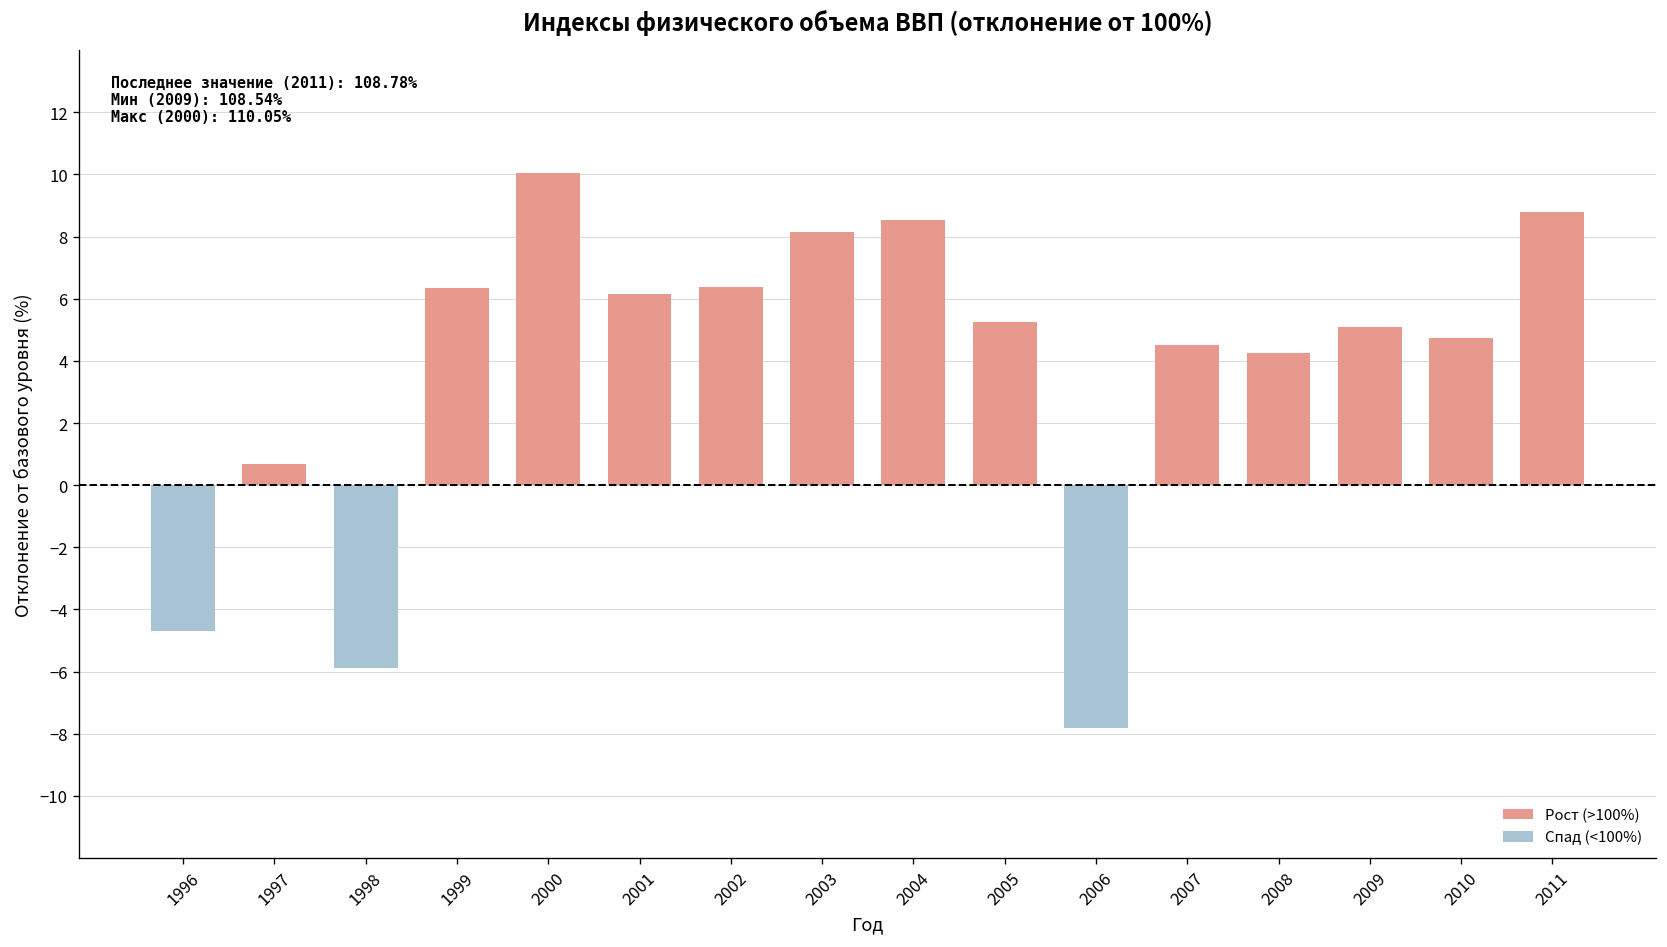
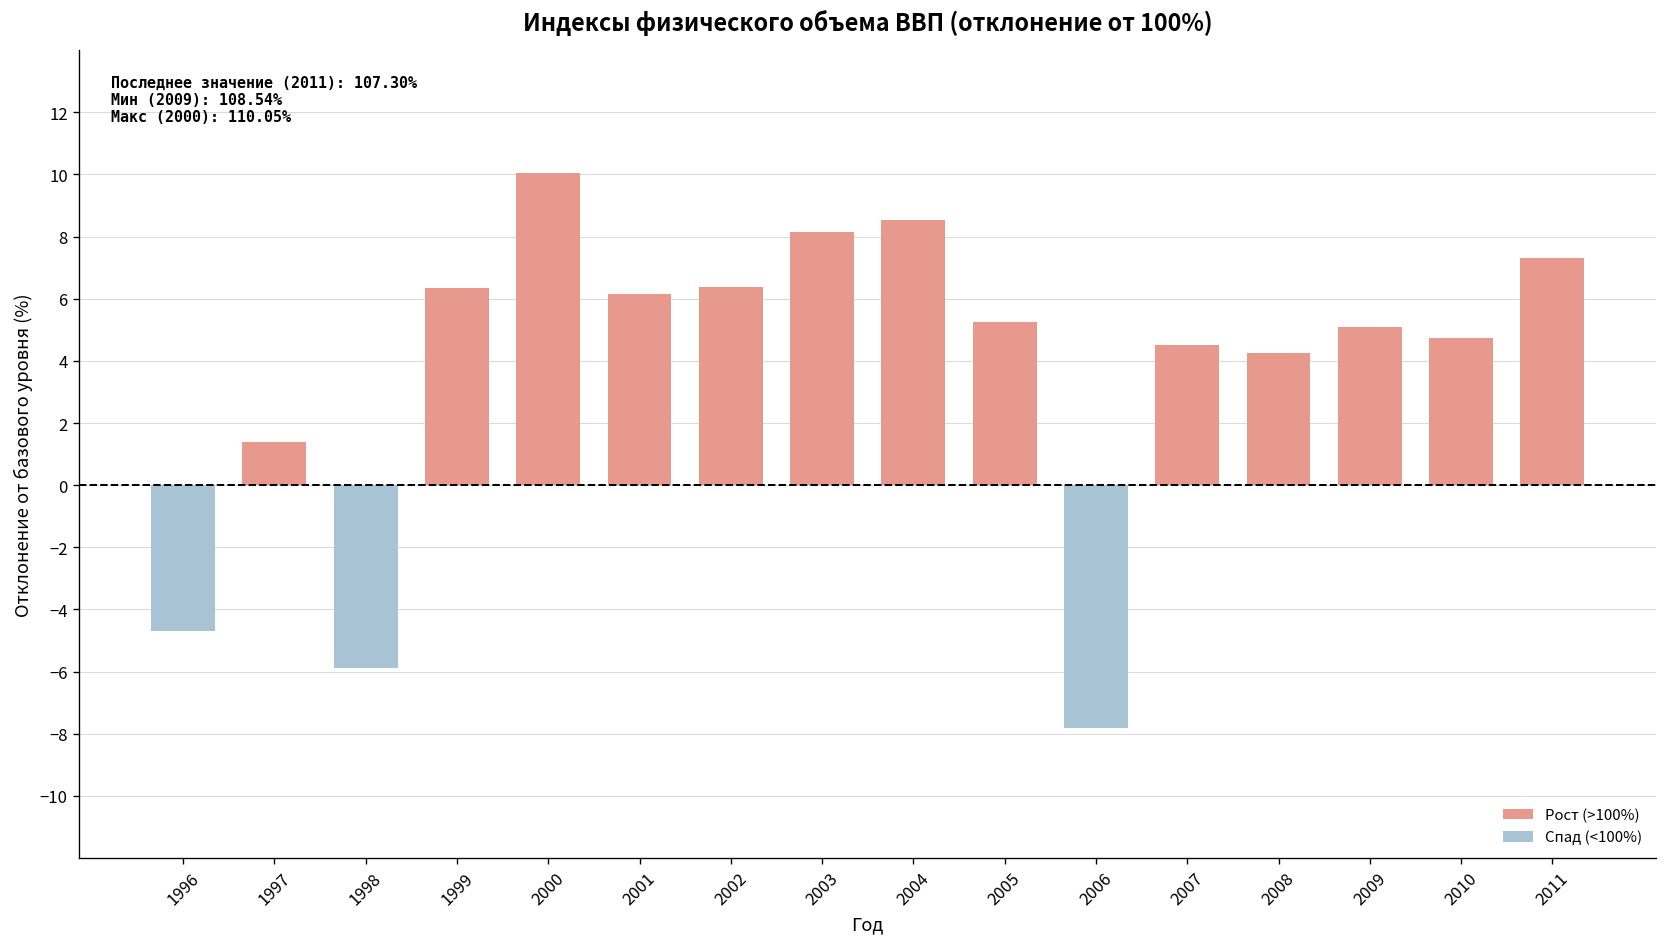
1997: 0.7 -> 1.4
2011: 108.78% -> 107.30%
